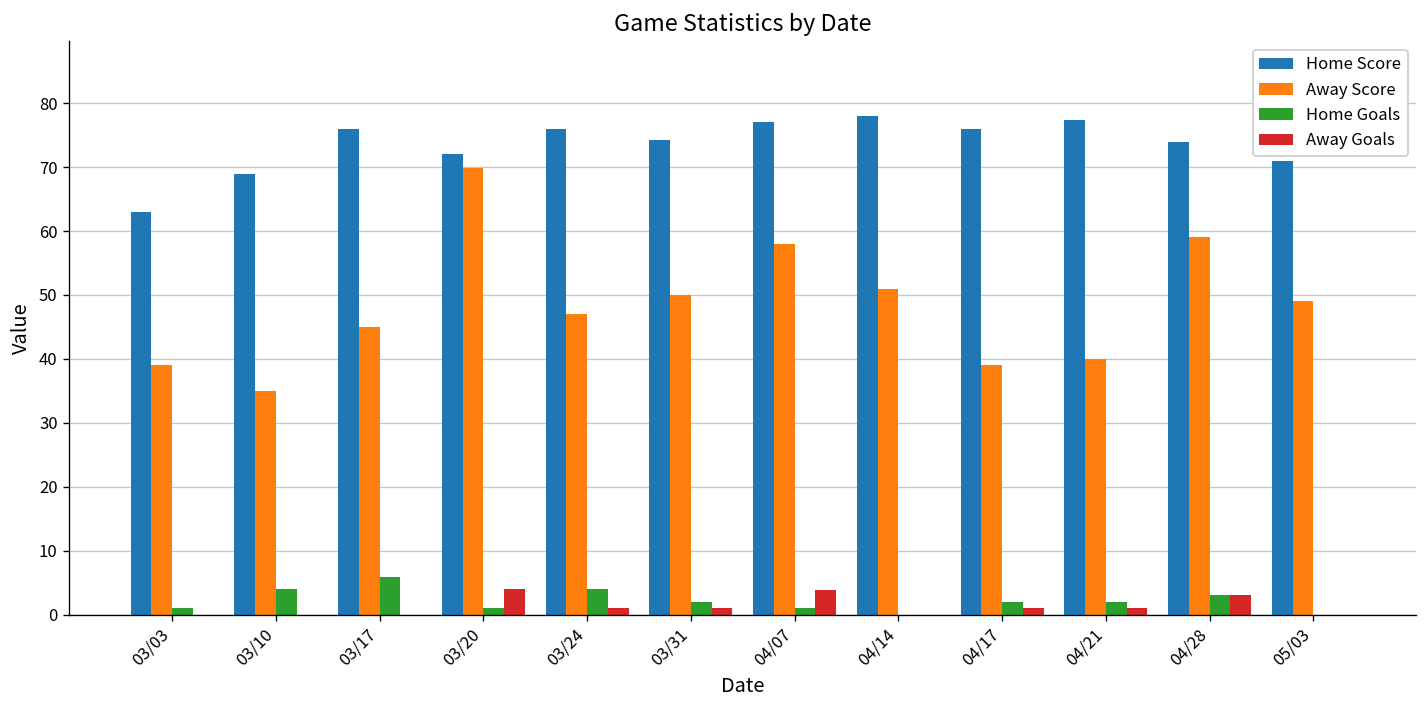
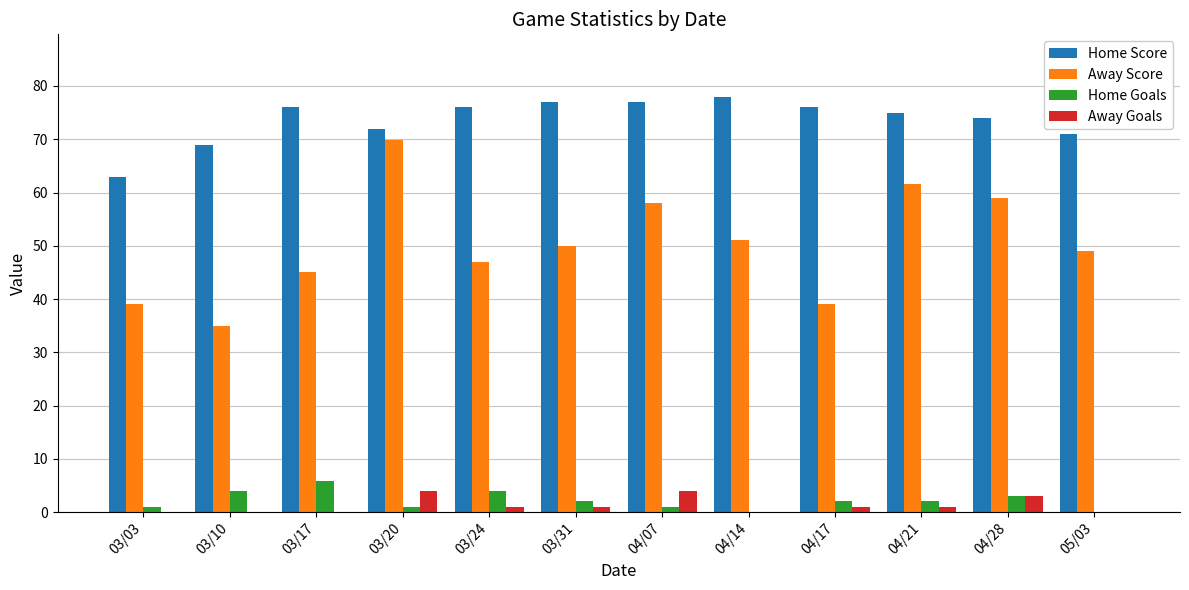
Home Score, 03/31: 74 -> 77
Home Score, 04/21: 77 -> 75
Away Score, 04/21: 40 -> 62
